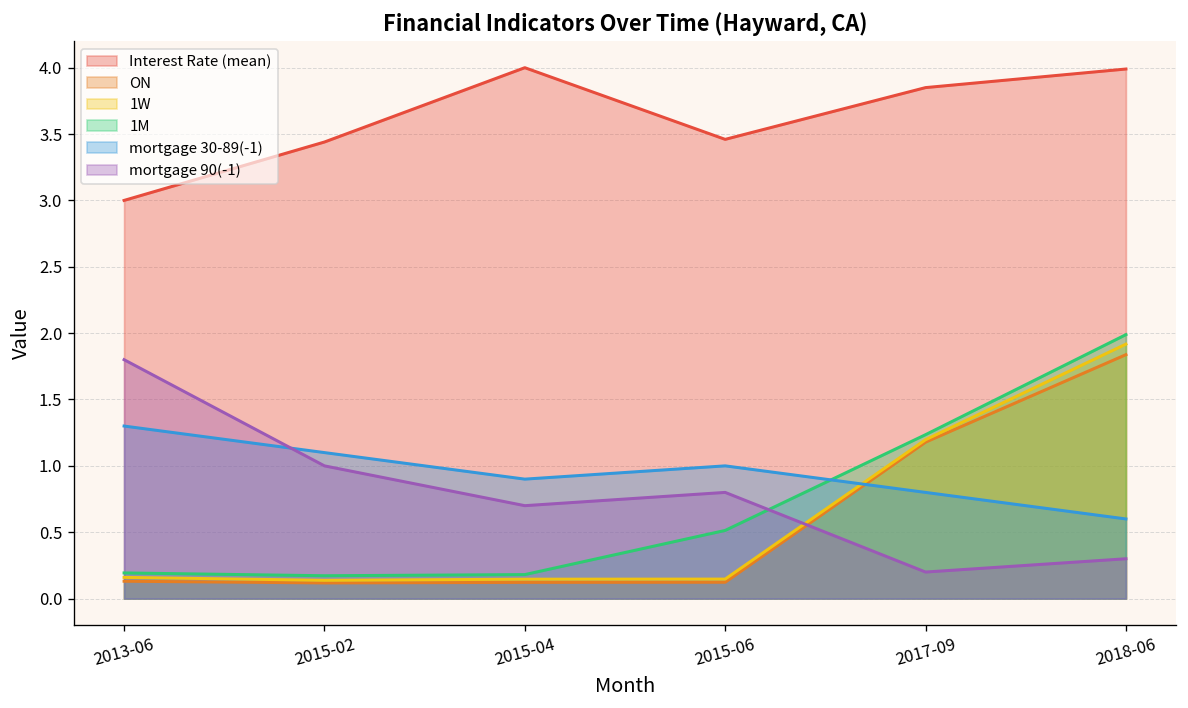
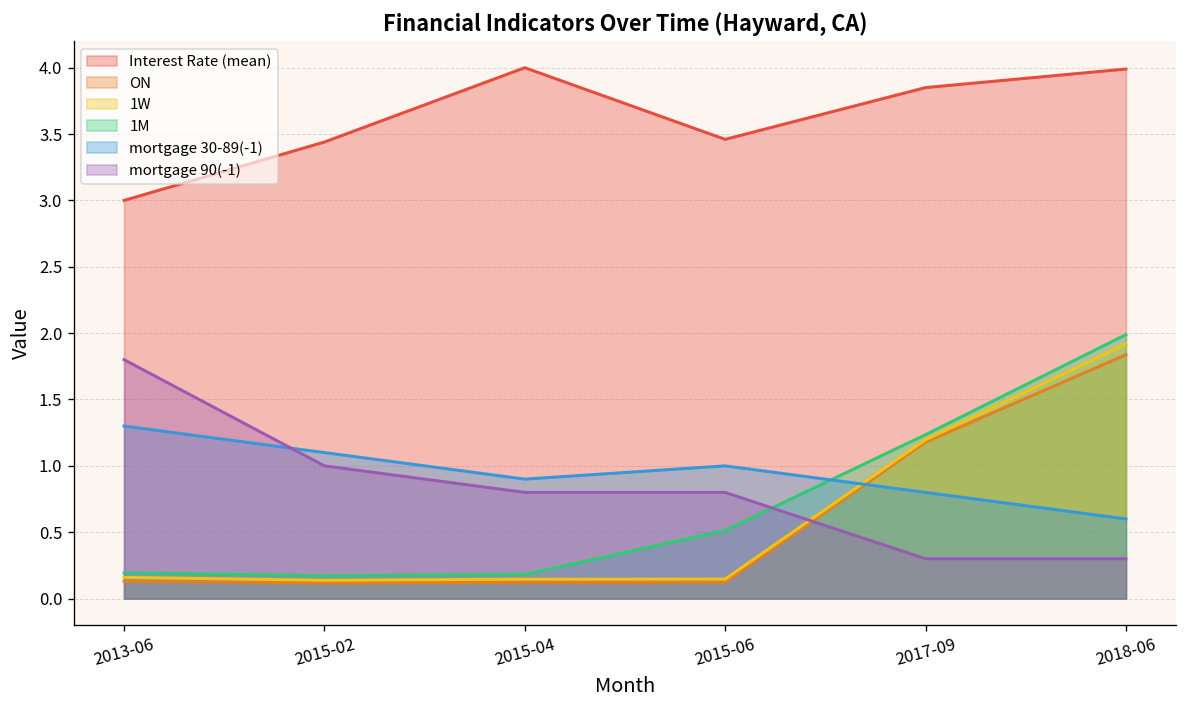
mortgage 90(-1), 2015-04: 0.7 -> 0.8
mortgage 90(-1), 2017-09: 0.2 -> 0.3
